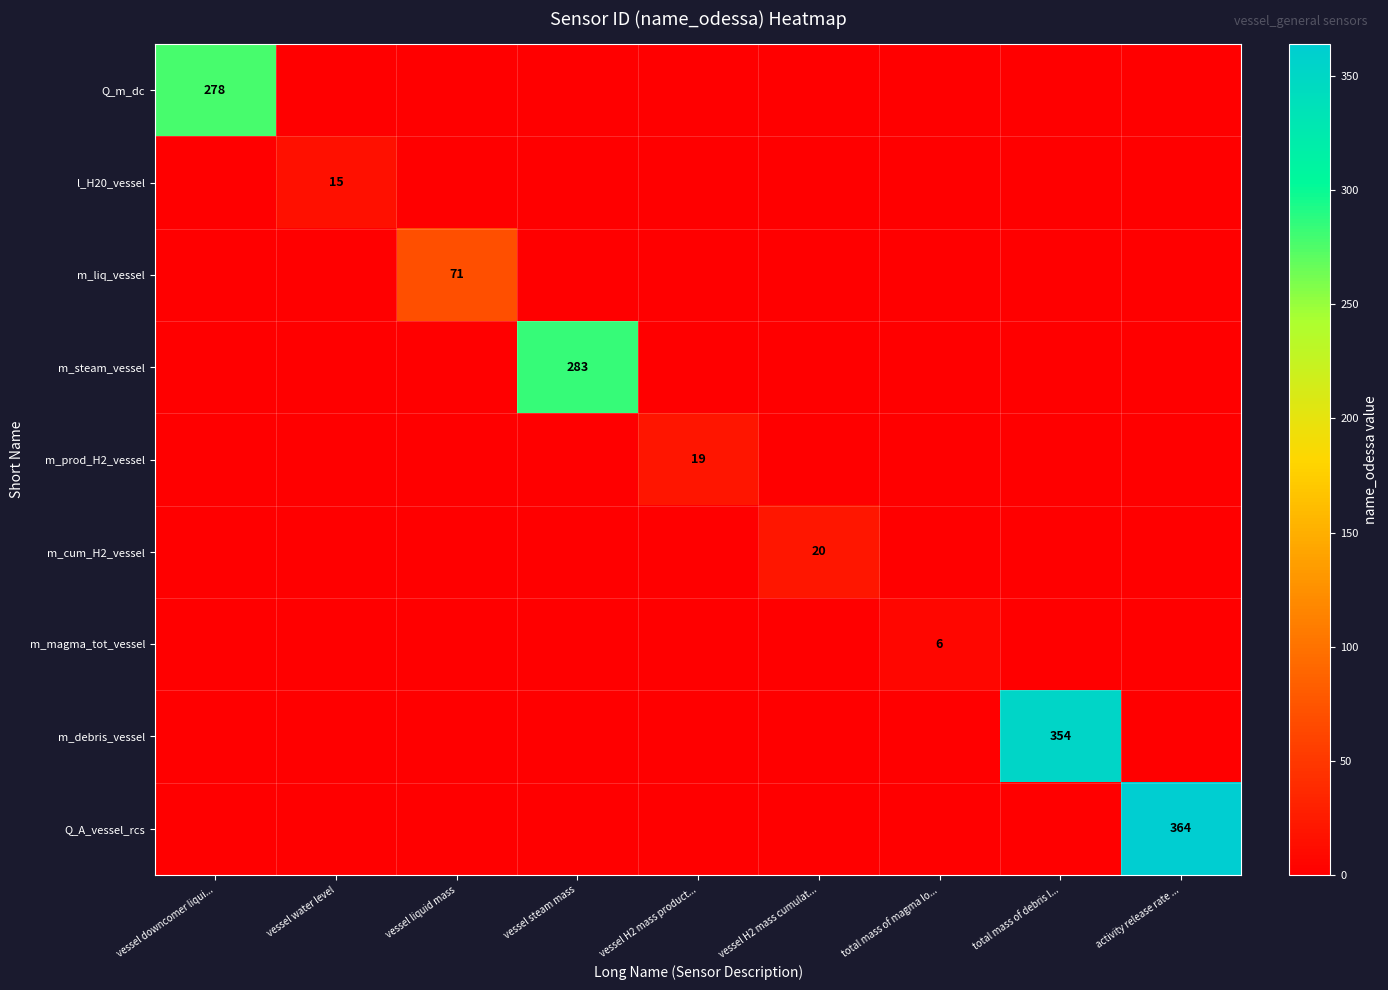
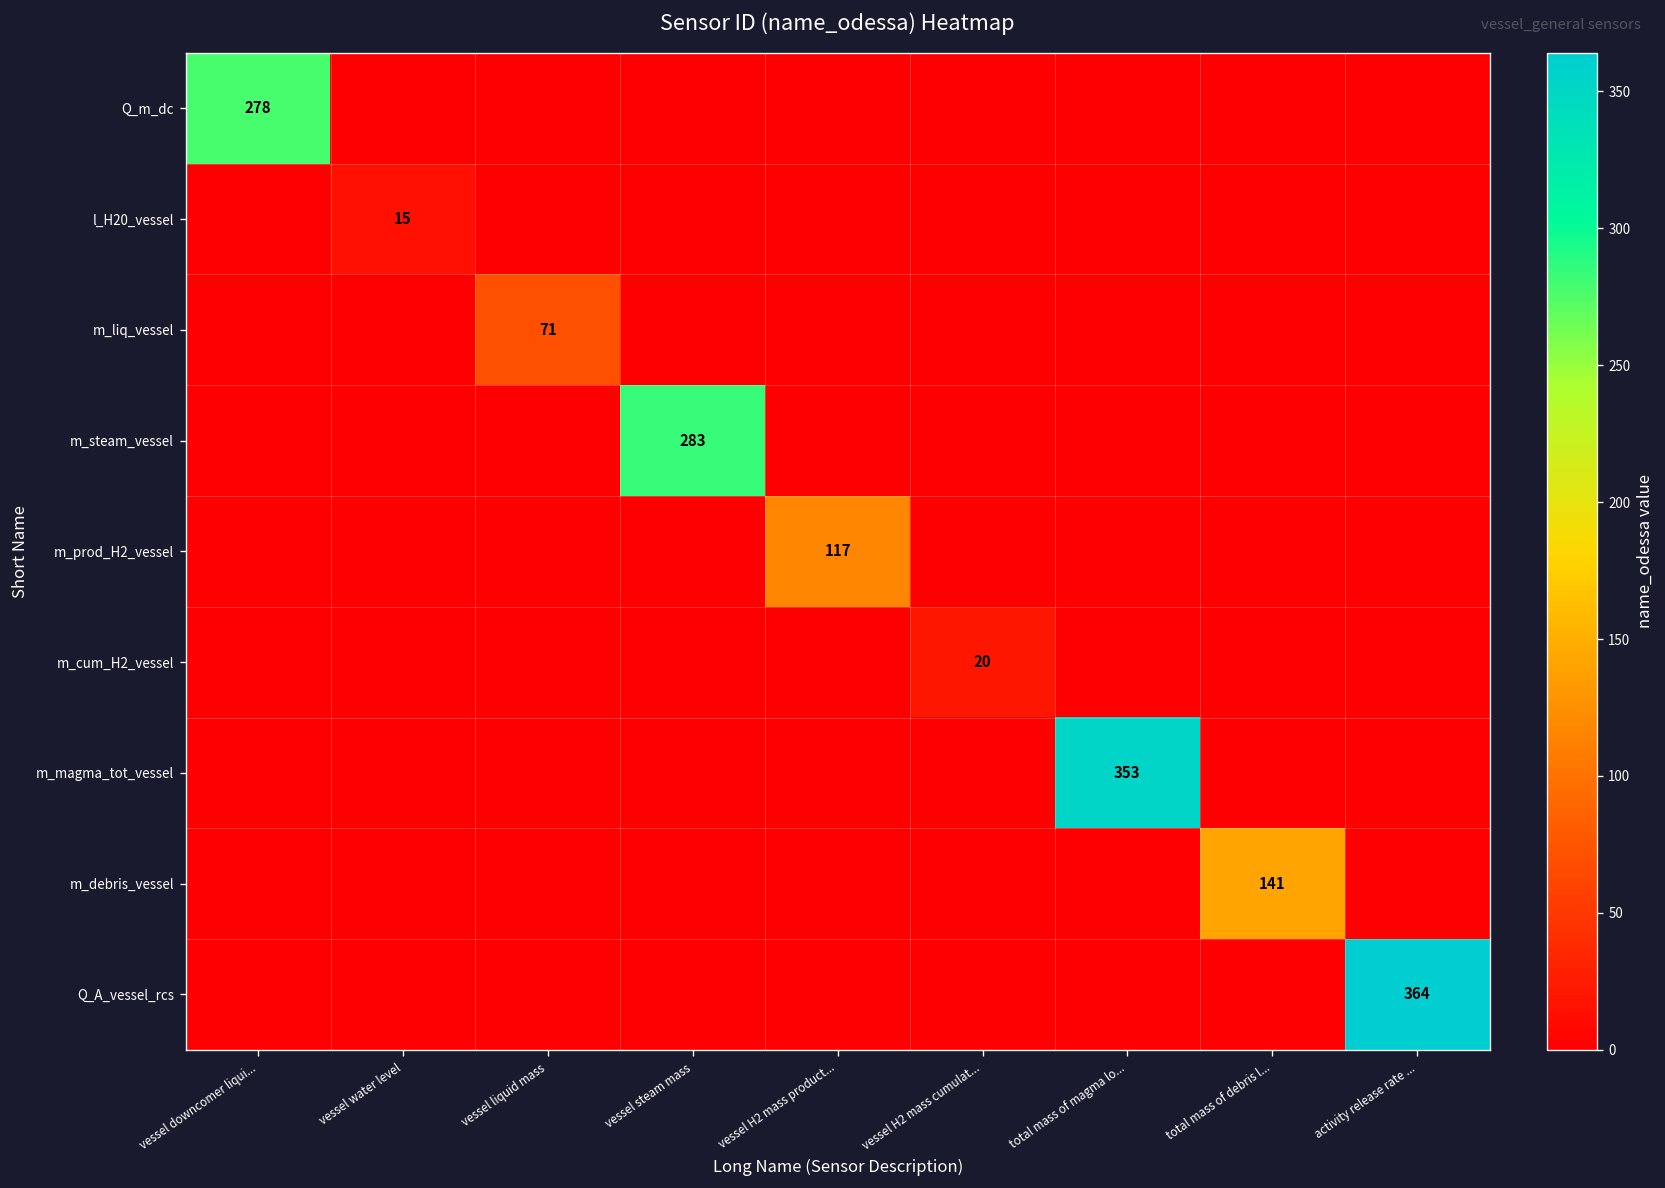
m_prod_H2_vessel, vessel H2 mass product...: 19 -> 117
m_magma_tot_vessel, total mass of magma lo...: 6 -> 353
m_debris_vessel, total mass of debris l...: 354 -> 141
